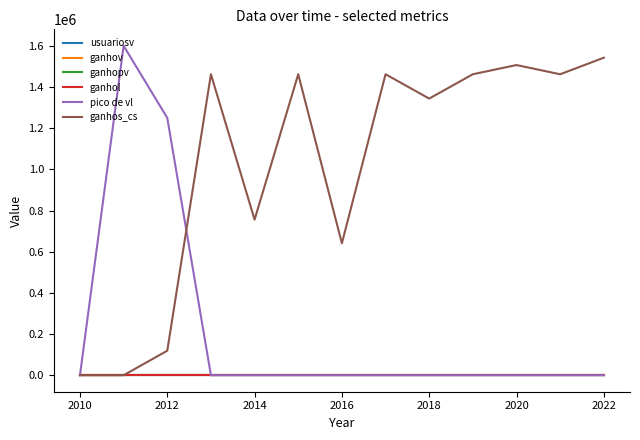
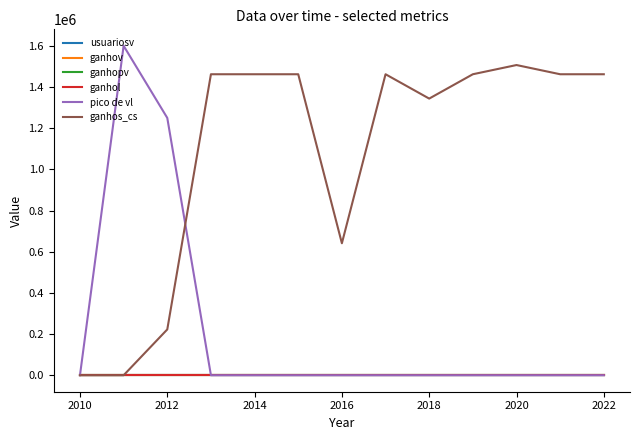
ganhos_cs, 2012: 120000 -> 220000
ganhos_cs, 2014: 760000 -> 1460000
ganhos_cs, 2022: 1540000 -> 1460000
